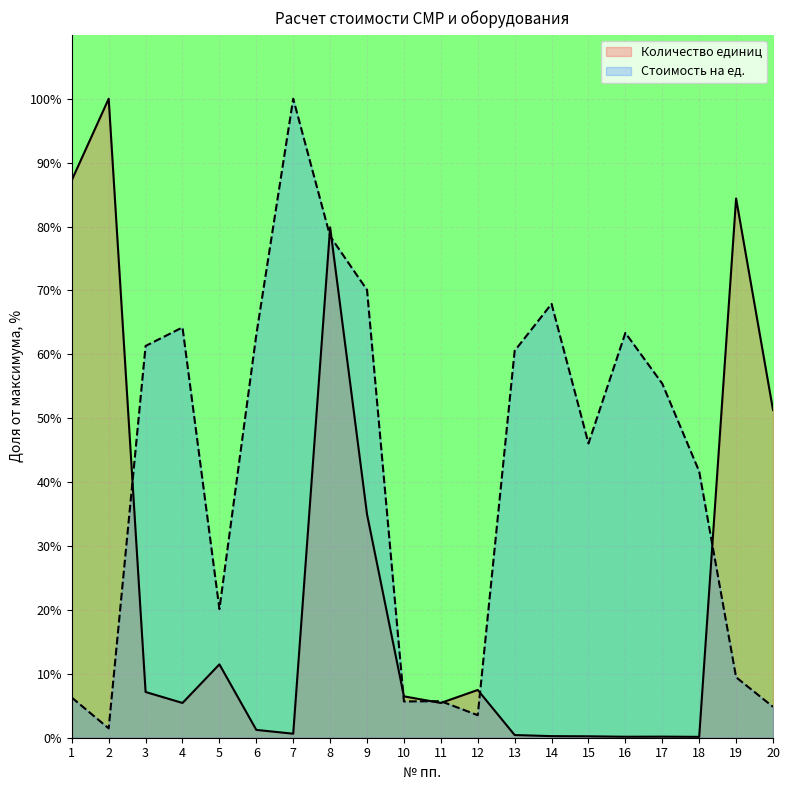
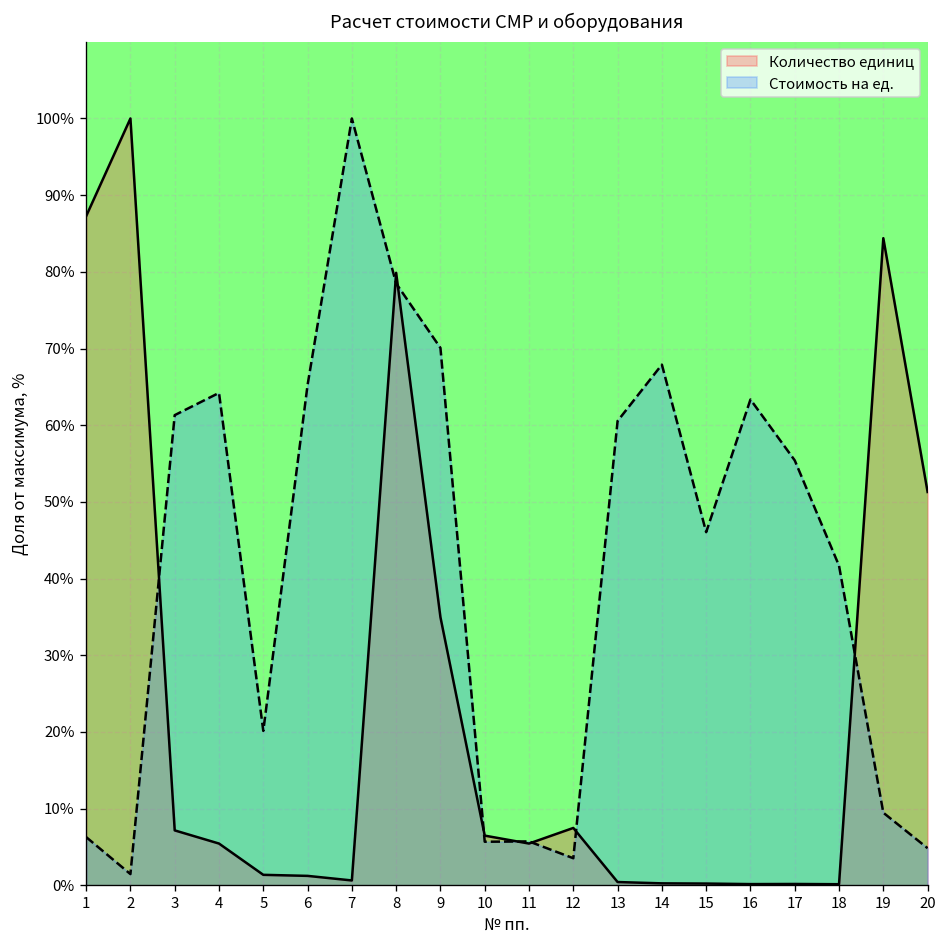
Количество единиц, 5: 11% -> 1%
Стоимость на ед., 6: 63% -> 65%
